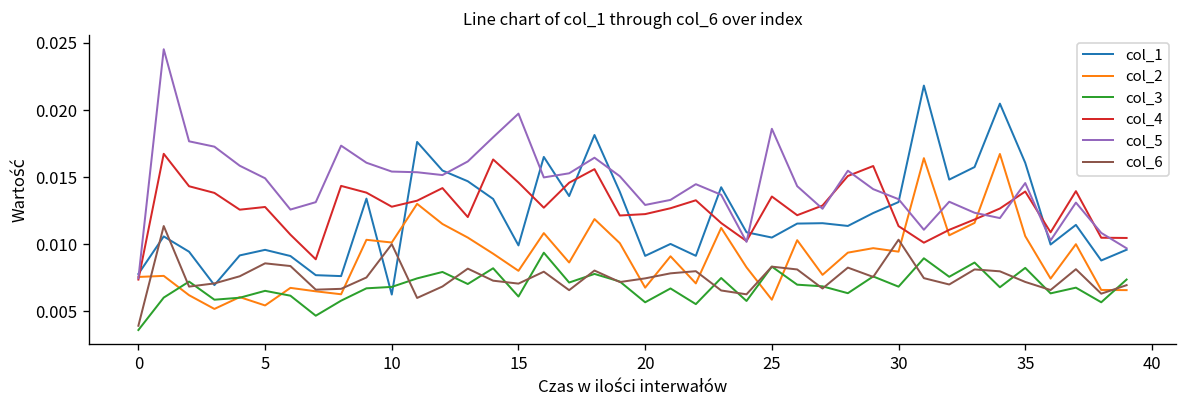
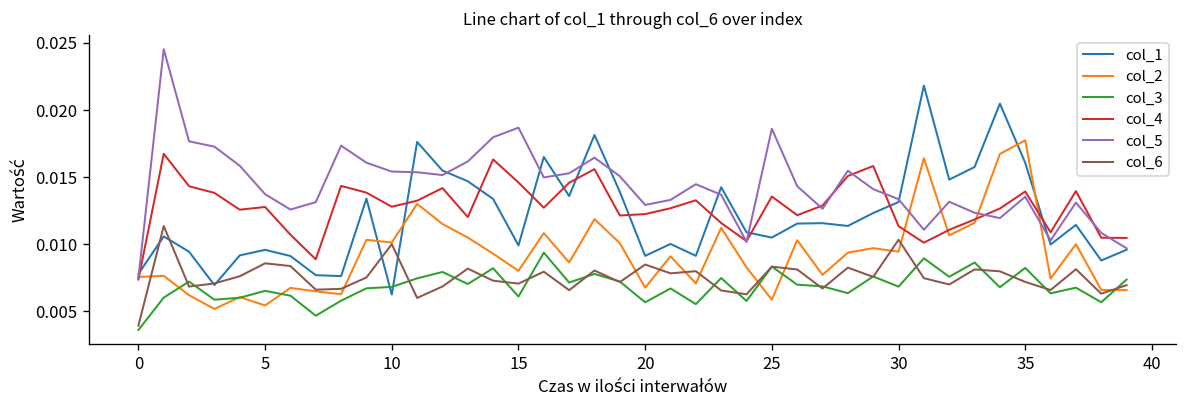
col_5, 5: 0.0149 -> 0.0137
col_5, 15: 0.0197 -> 0.0187
col_6, 20: 0.0074 -> 0.0085
col_2, 35: 0.0106 -> 0.0177
col_5, 35: 0.0146 -> 0.0135
